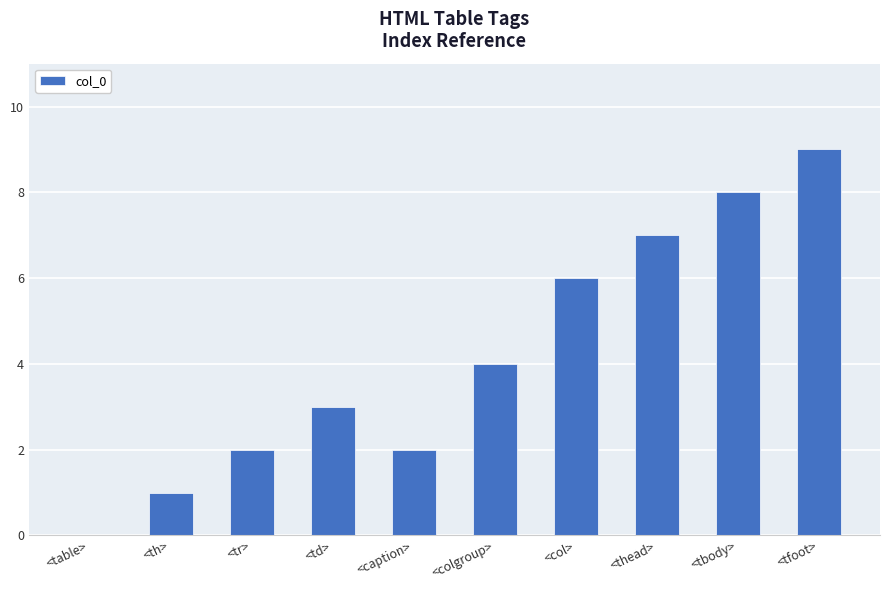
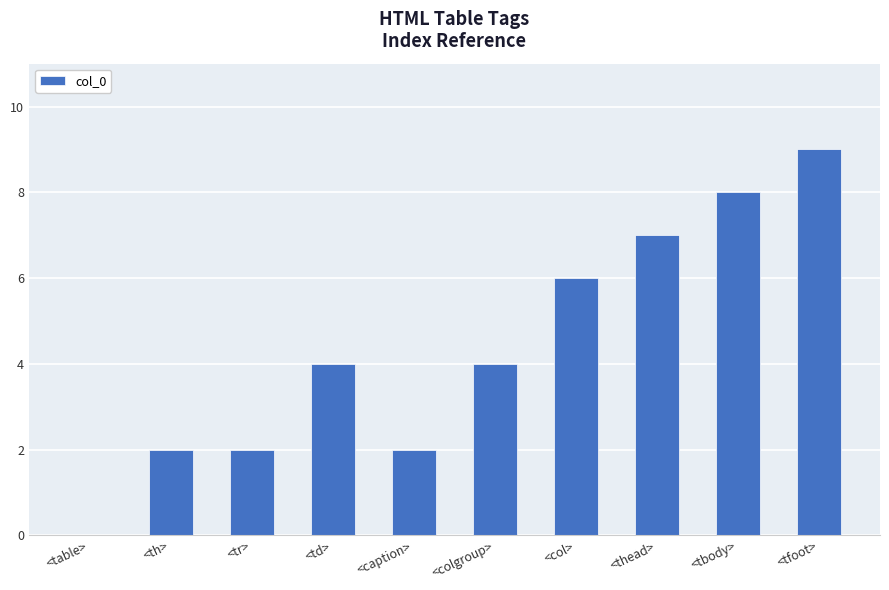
<th>: 1 -> 2
<td>: 3 -> 4
